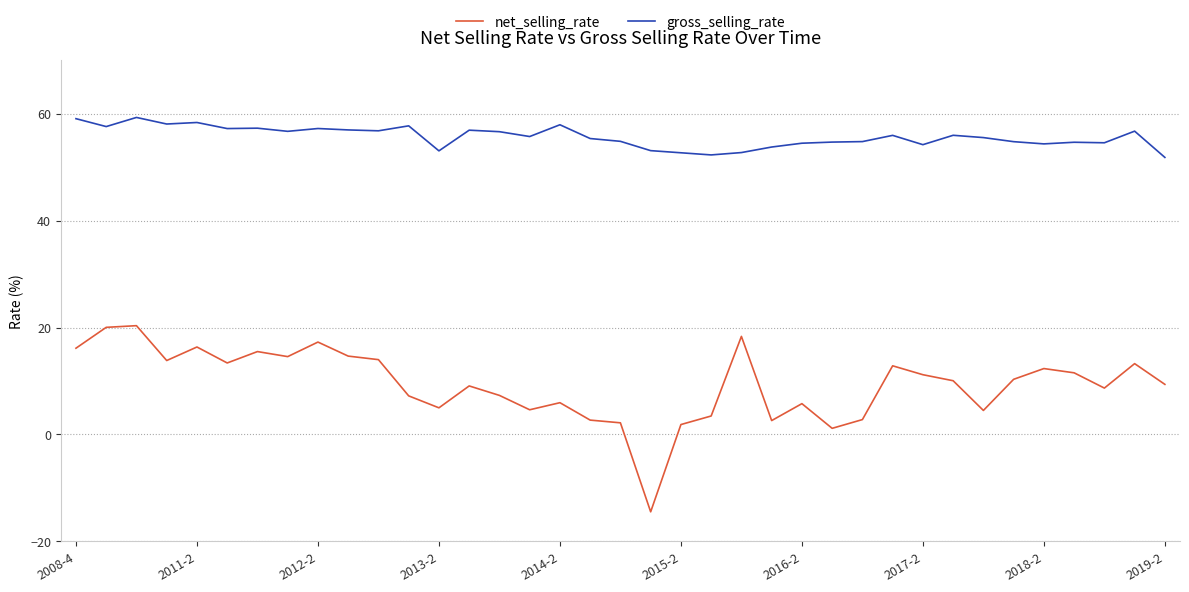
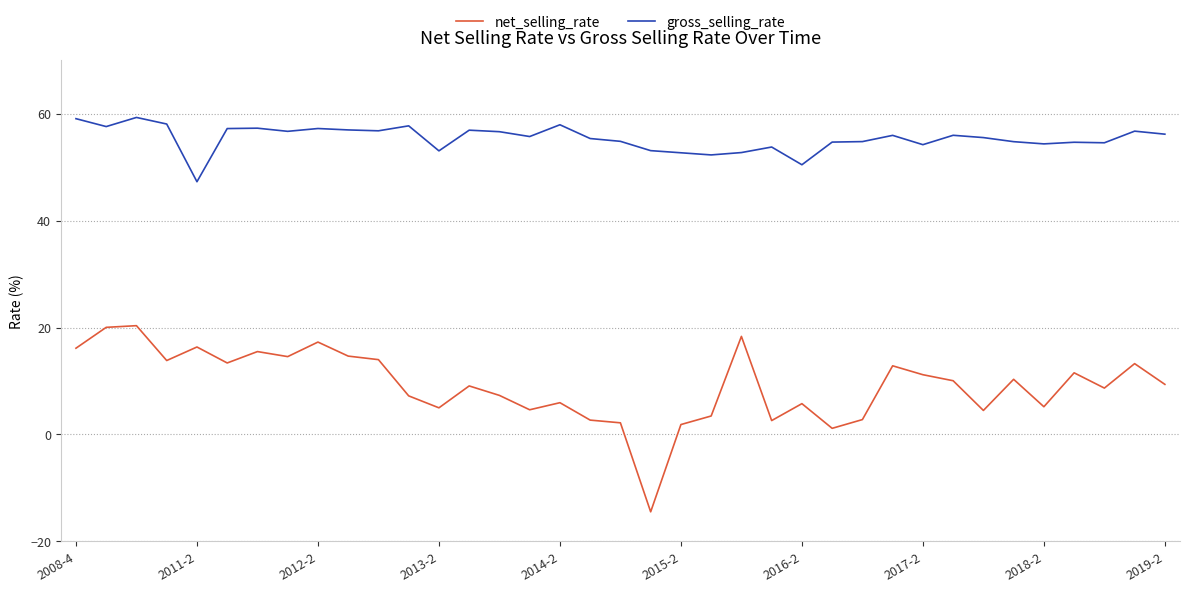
gross_selling_rate, 2011-2: 58 -> 47
gross_selling_rate, 2016-2: 55 -> 50
net_selling_rate, 2018-2: 12 -> 5
gross_selling_rate, 2019-2: 52 -> 56
